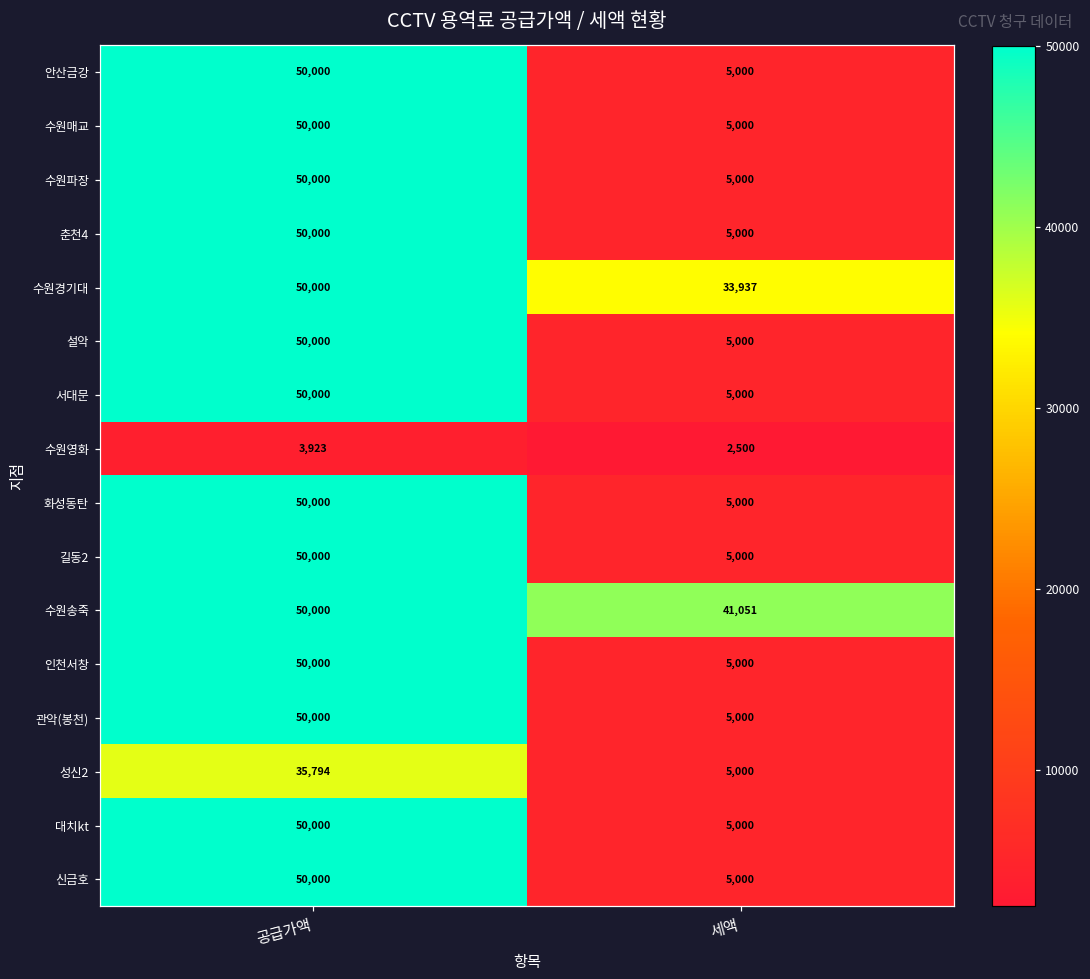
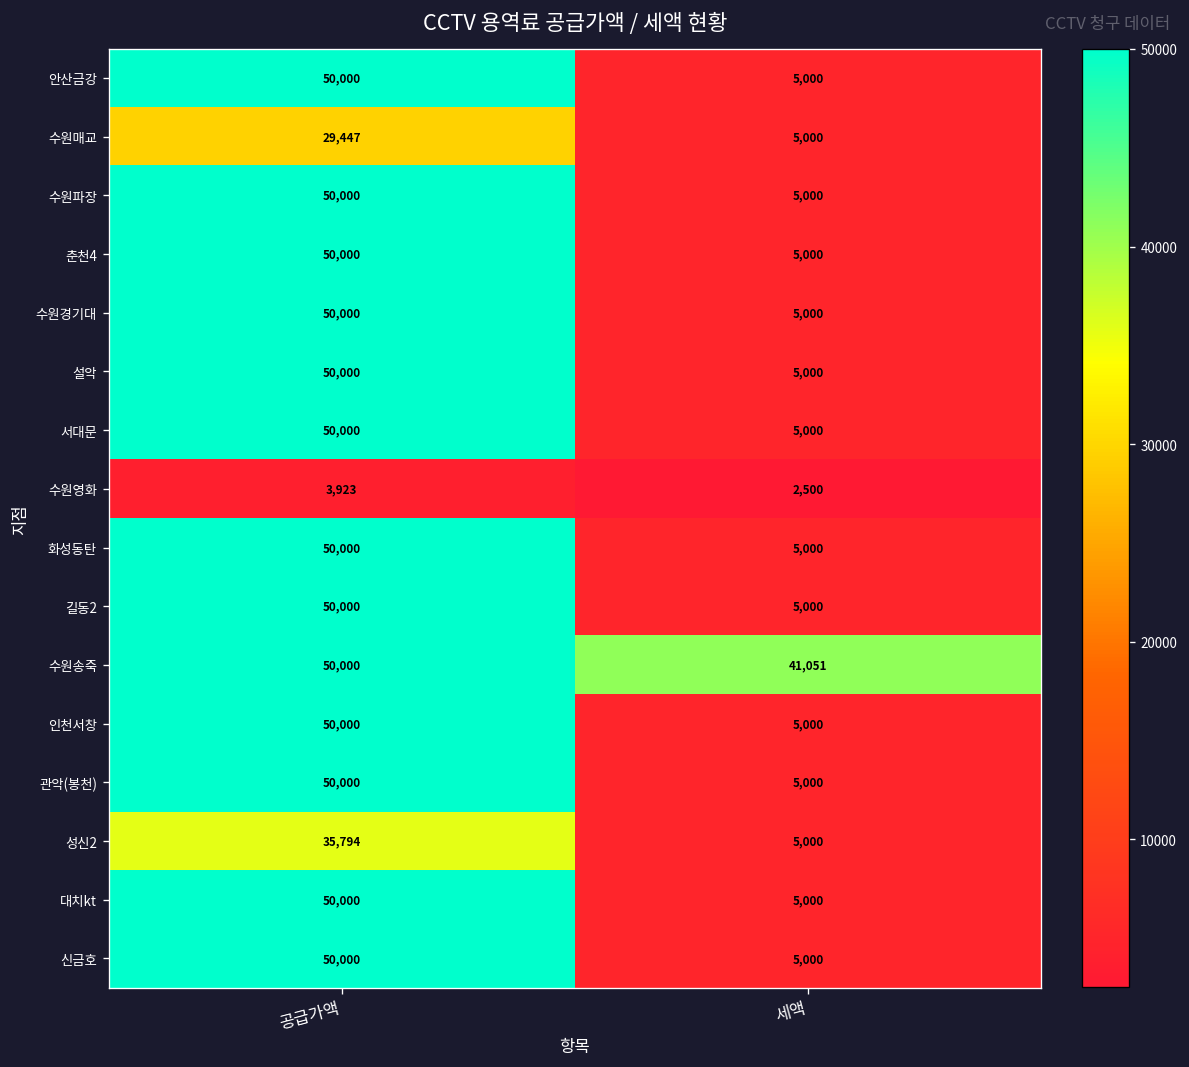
수원매교, 공급가액: 50,000 -> 29,447
수원경기대, 세액: 33,937 -> 5,000
